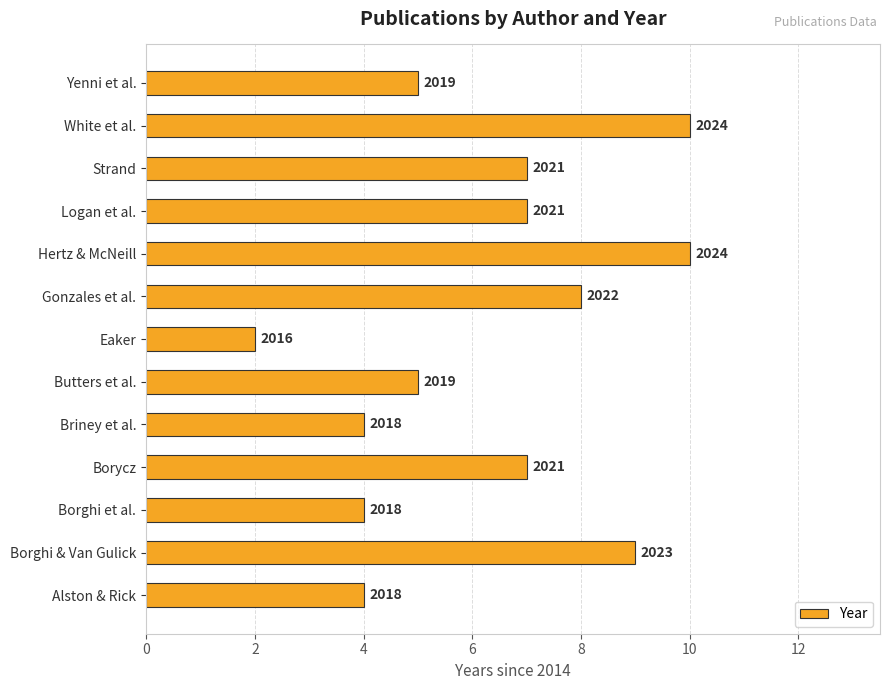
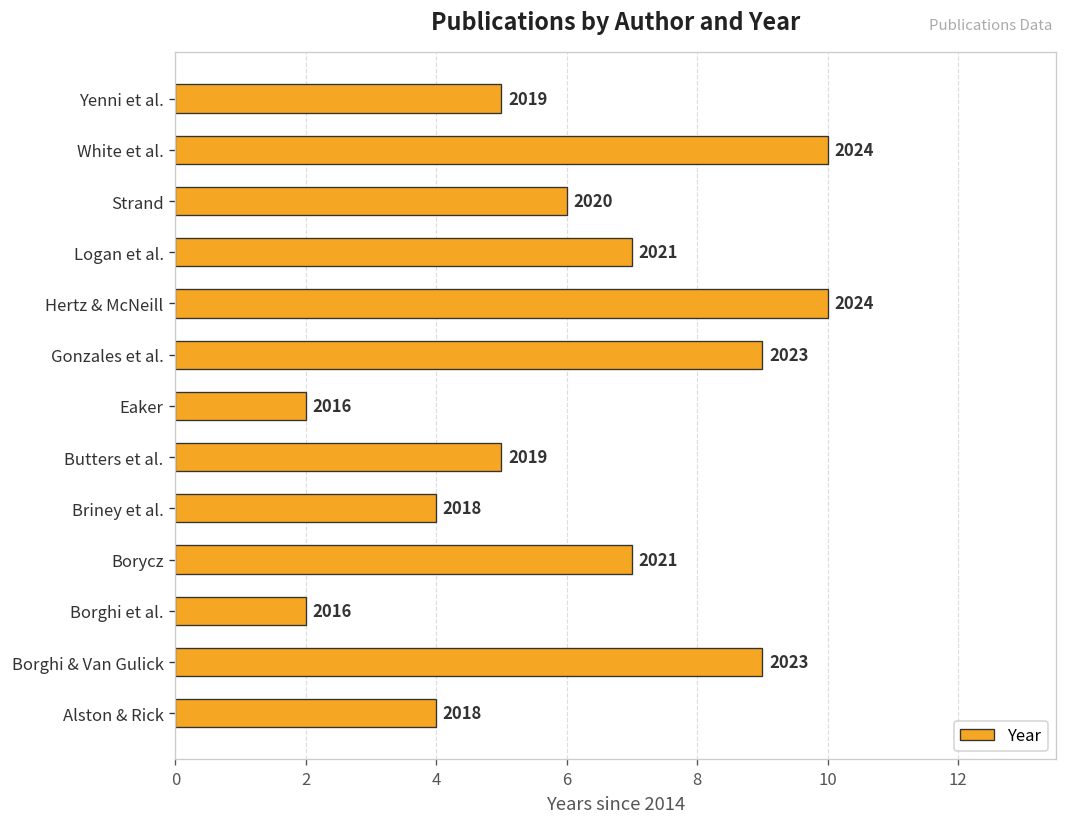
Strand: 2021 -> 2020
Gonzales et al.: 2022 -> 2023
Borghi et al.: 2018 -> 2016
